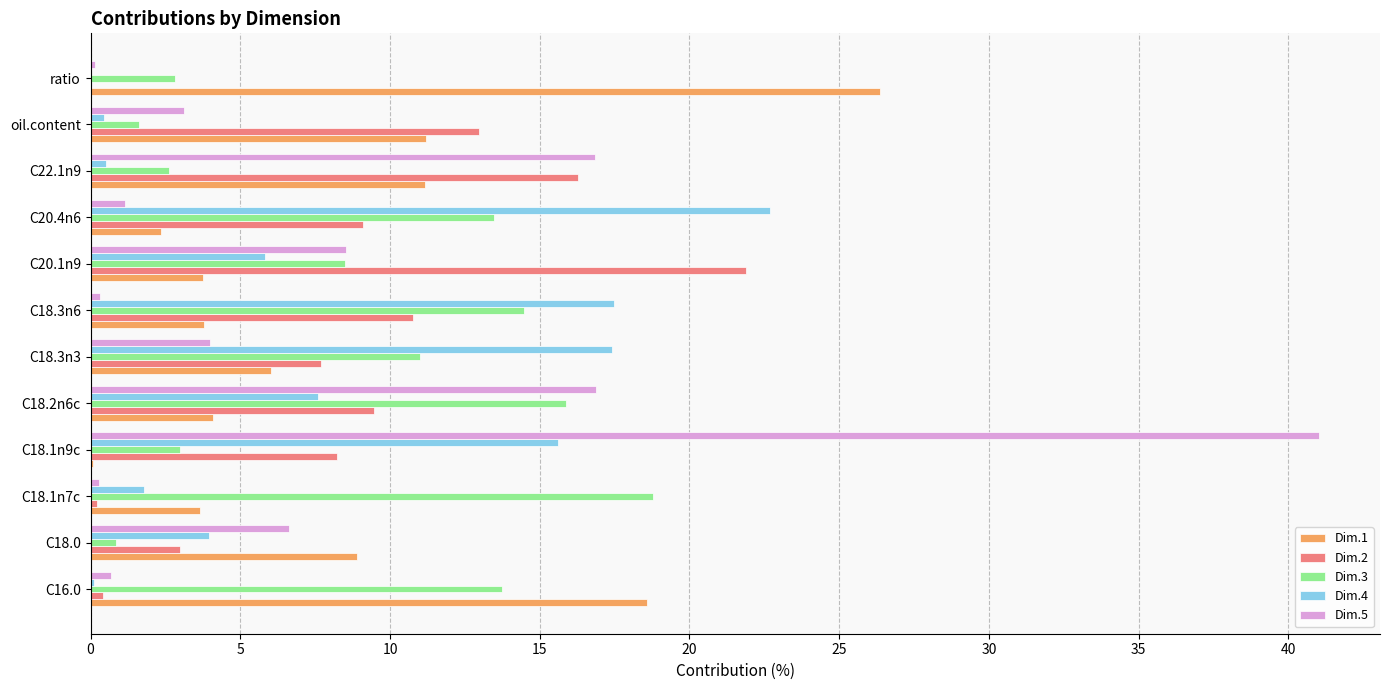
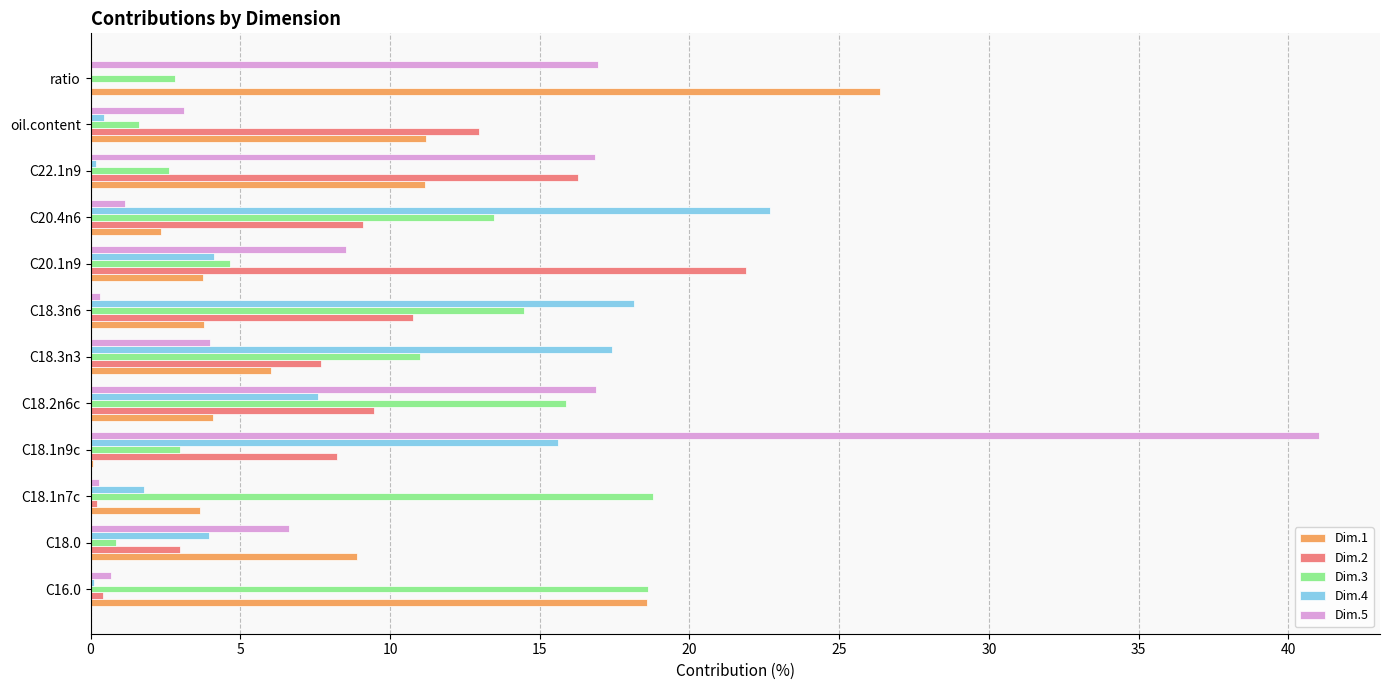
Dim.5, ratio: 0.2 -> 17.0
Dim.4, C22.1n9: 0.5 -> 0.2
Dim.4, C20.1n9: 5.8 -> 4.1
Dim.3, C20.1n9: 8.5 -> 4.6
Dim.4, C18.3n6: 17.5 -> 18.2
Dim.3, C16.0: 13.8 -> 18.6
